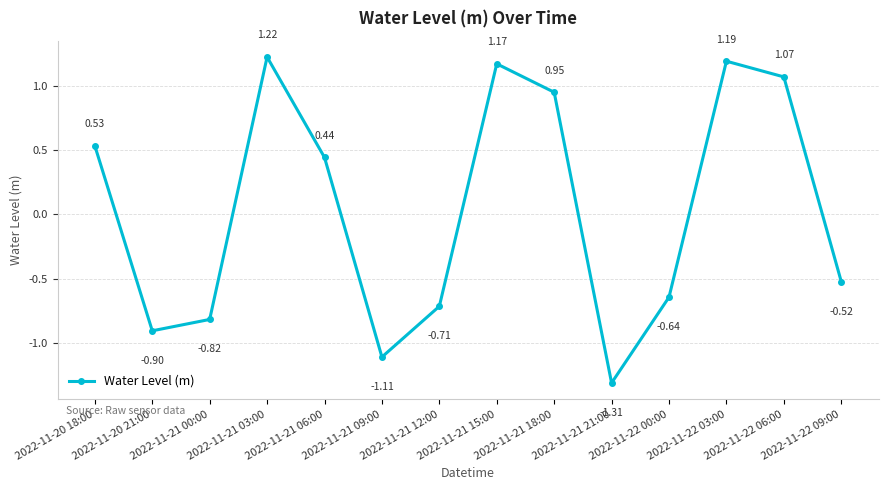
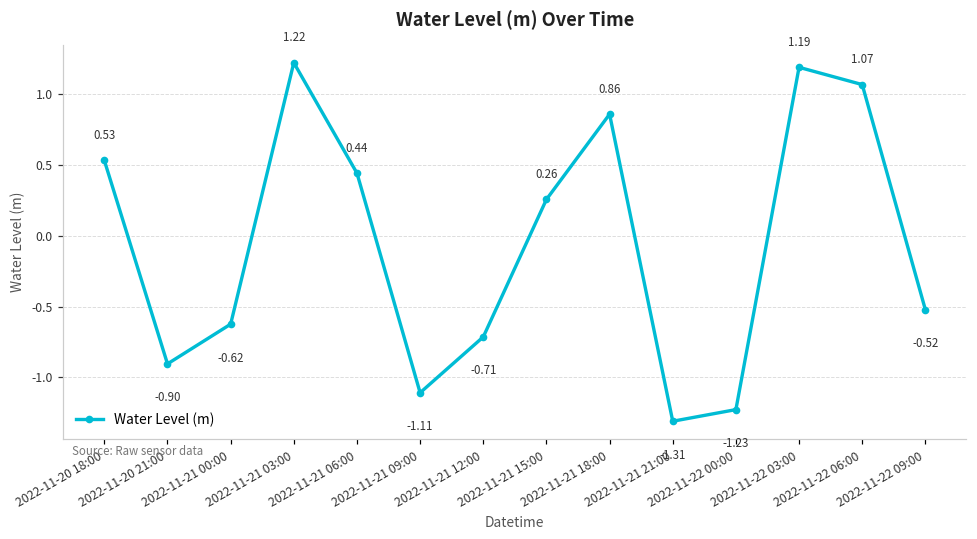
2022-11-21 00:00: -0.82 -> -0.62
2022-11-21 15:00: 1.17 -> 0.26
2022-11-21 18:00: 0.95 -> 0.86
2022-11-22 00:00: -0.64 -> -1.23
